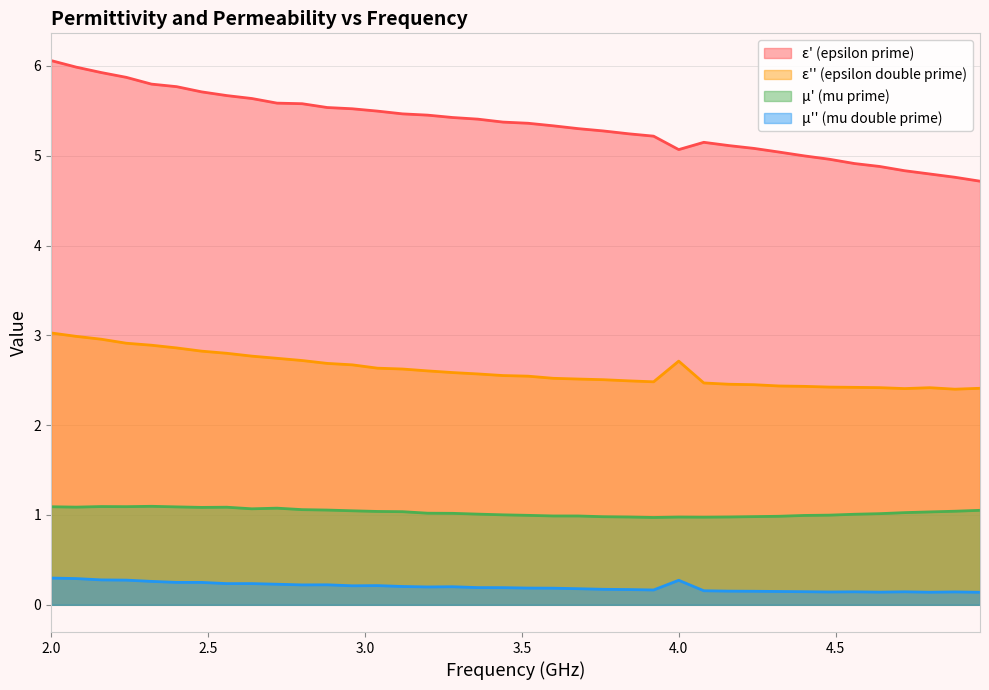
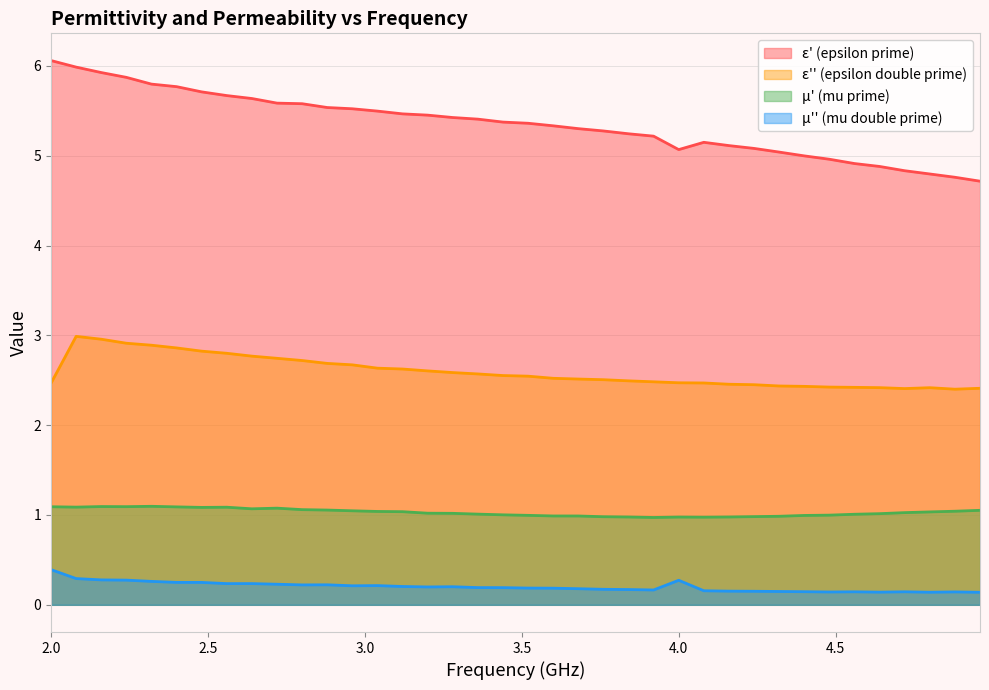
ε'' (epsilon double prime), 2.0: 3.0 -> 2.5
μ'' (mu double prime), 2.0: 0.3 -> 0.4
ε'' (epsilon double prime), 4.0: 2.7 -> 2.5
